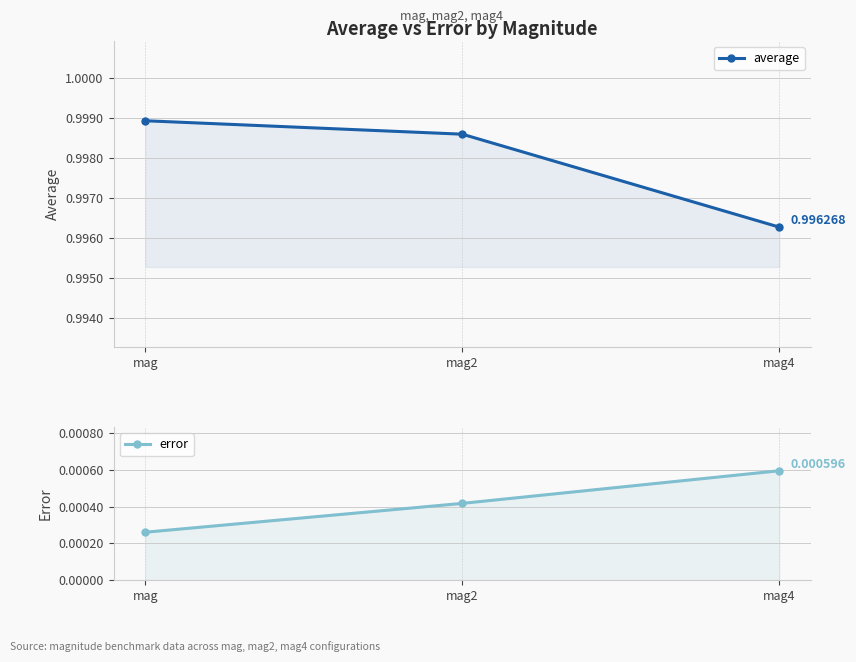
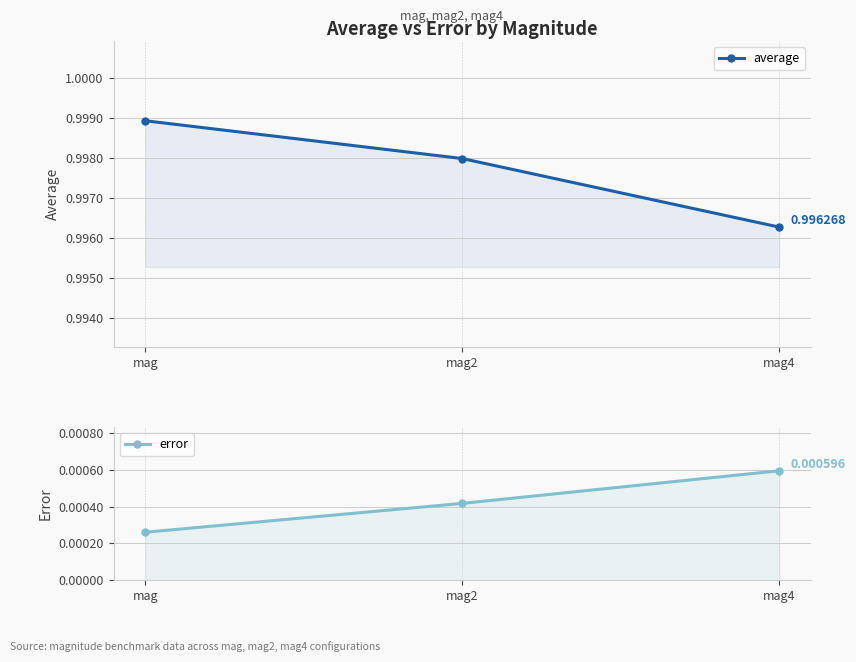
Average vs Error by Magnitude, mag2: 0.9986 -> 0.9980
